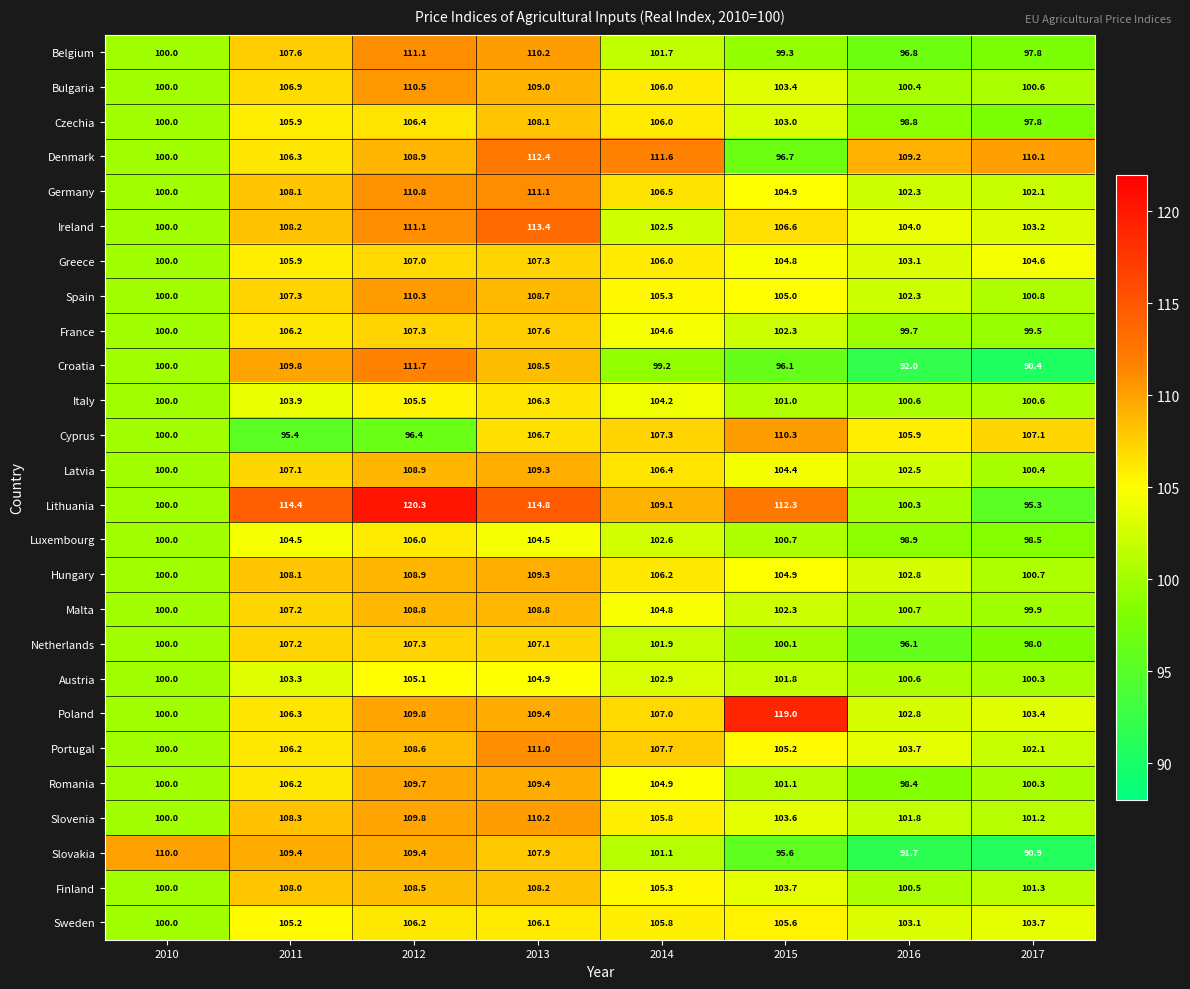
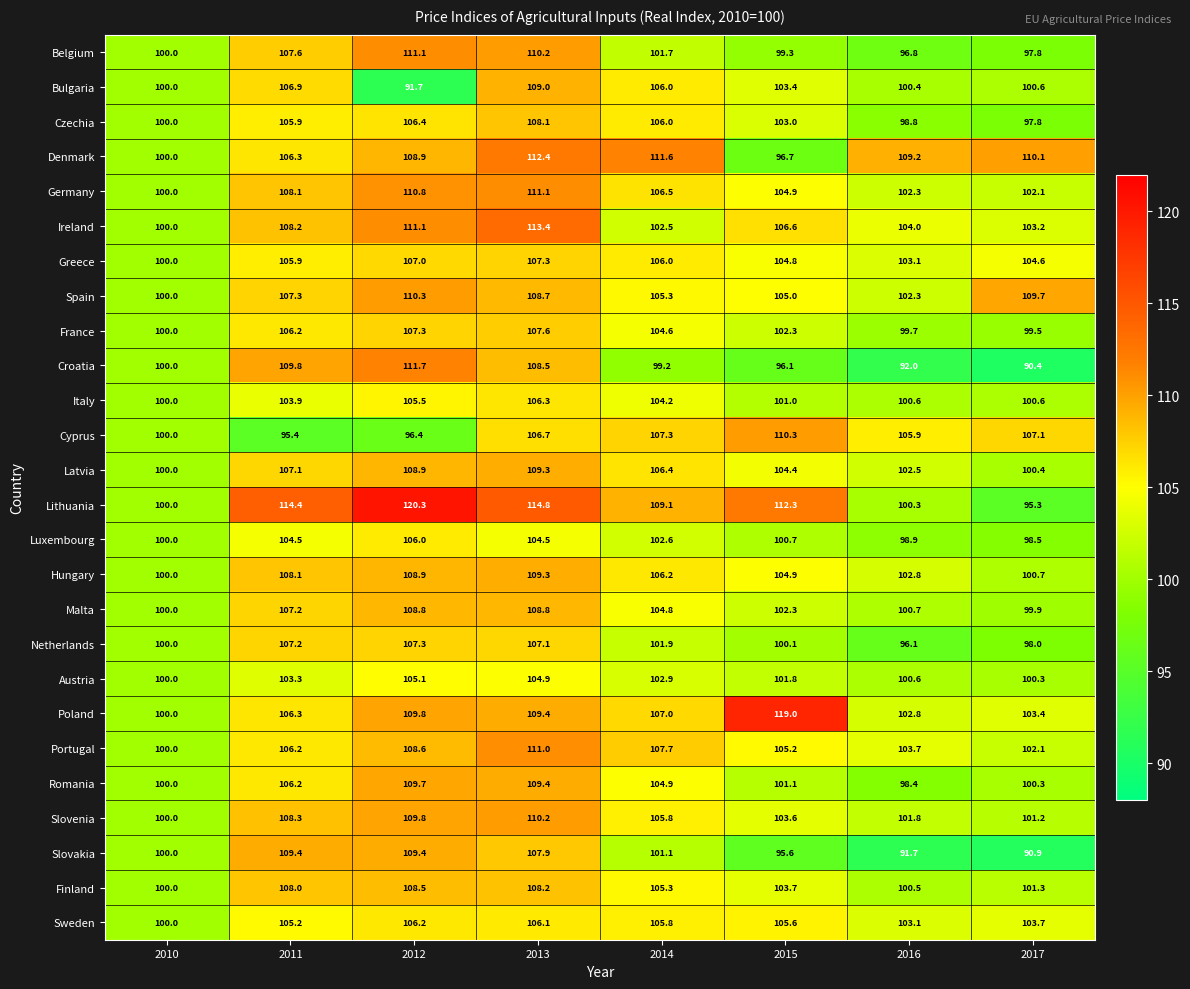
Bulgaria, 2012: 110.5 -> 91.7
Spain, 2017: 100.8 -> 109.7
Slovakia, 2010: 110.0 -> 100.0
